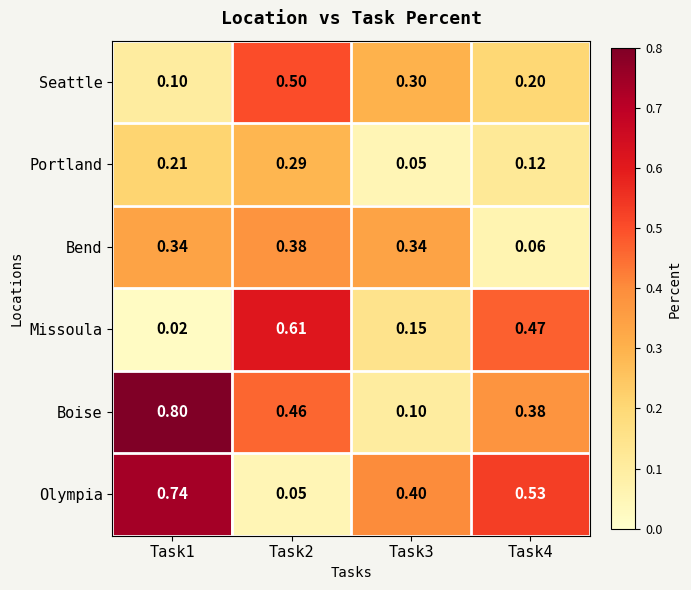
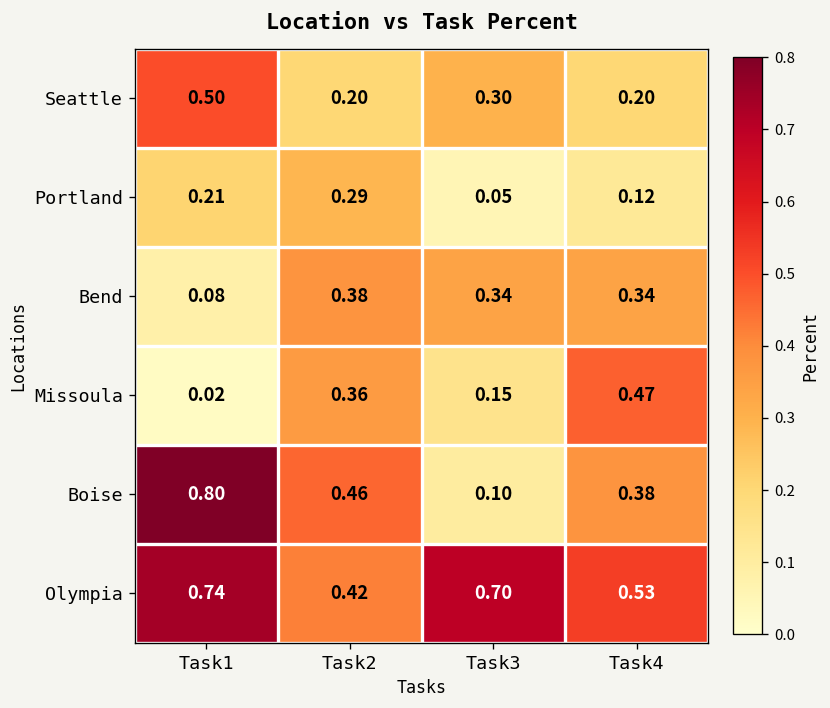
Seattle, Task1: 0.10 -> 0.50
Seattle, Task2: 0.50 -> 0.20
Bend, Task1: 0.34 -> 0.08
Bend, Task4: 0.06 -> 0.34
Missoula, Task2: 0.61 -> 0.36
Olympia, Task2: 0.05 -> 0.42
Olympia, Task3: 0.40 -> 0.70
